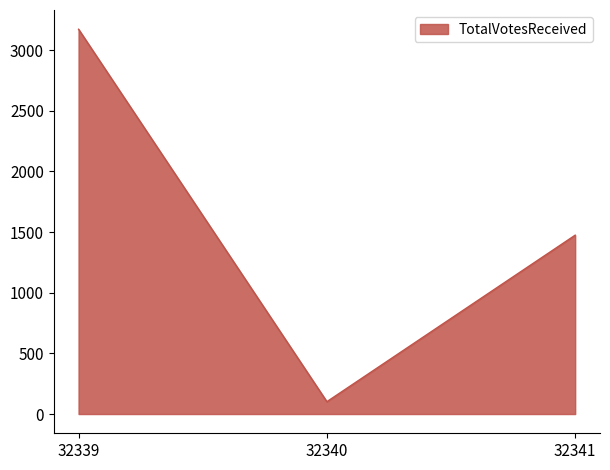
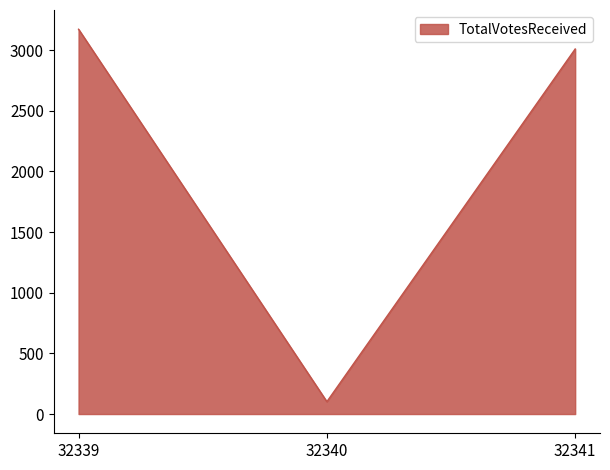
32341: 1480 -> 3010
